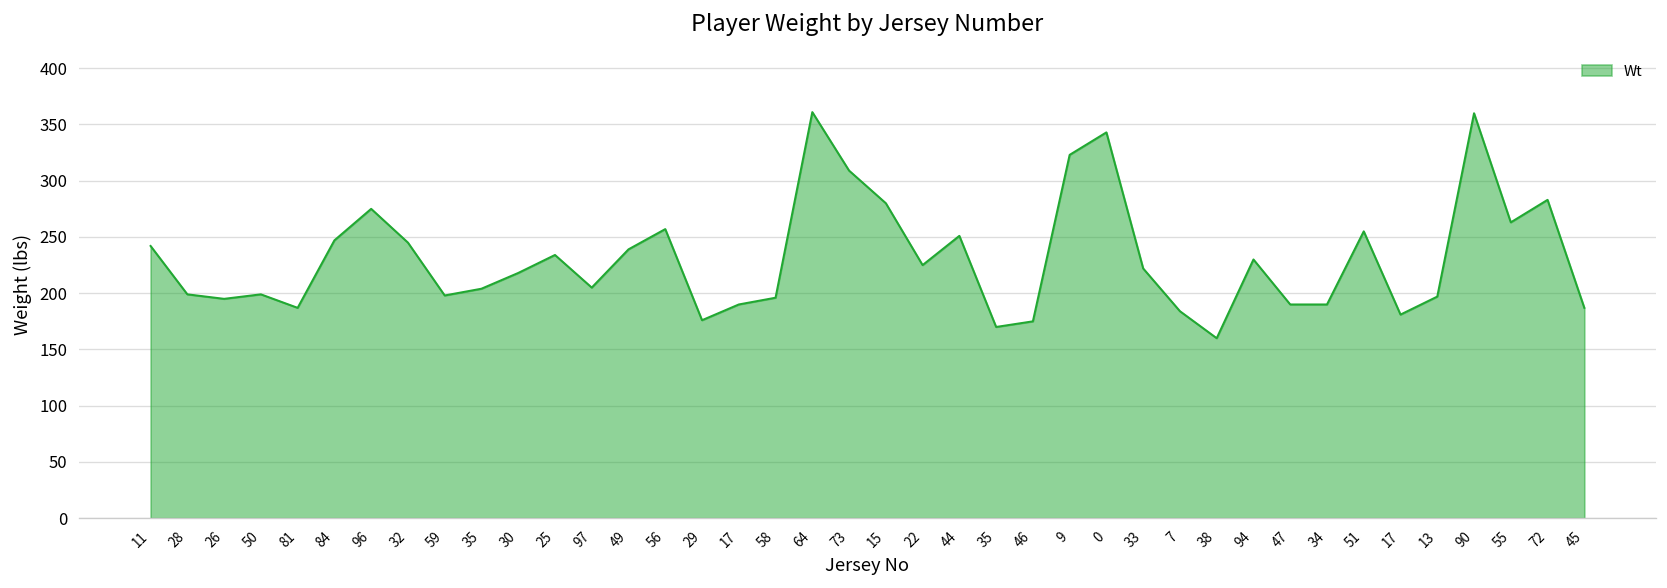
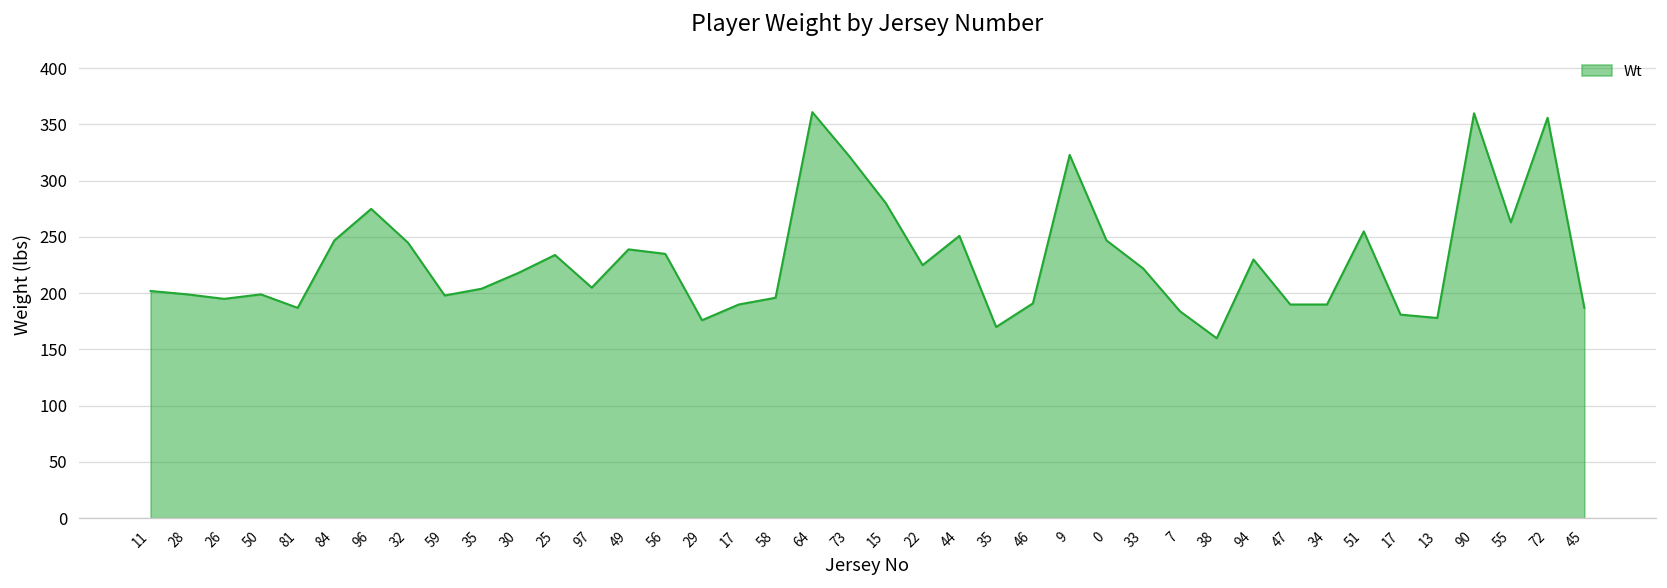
11: 240 -> 200
56: 260 -> 240
73: 310 -> 320
46: 180 -> 190
0: 340 -> 250
13: 200 -> 180
72: 280 -> 360
